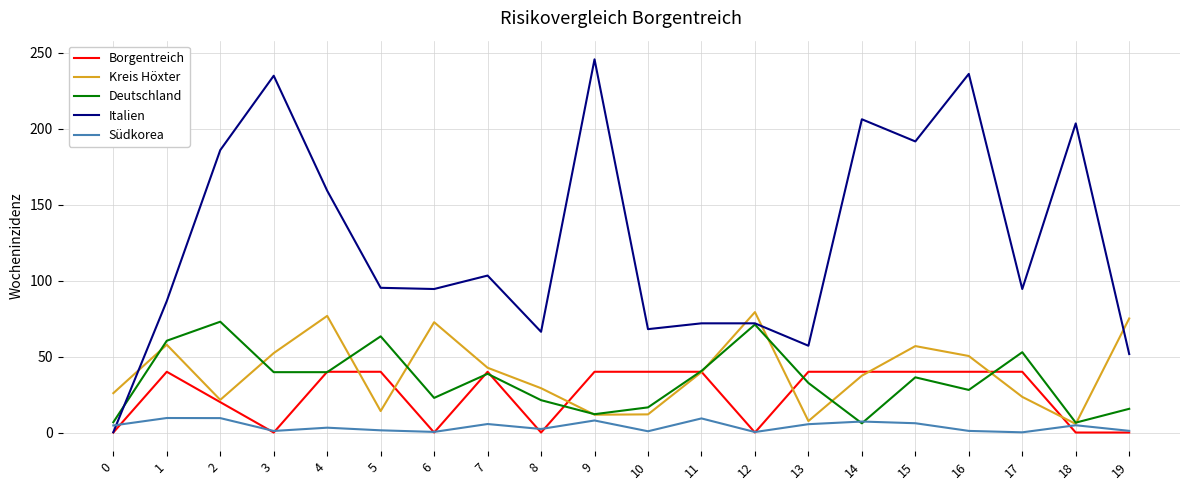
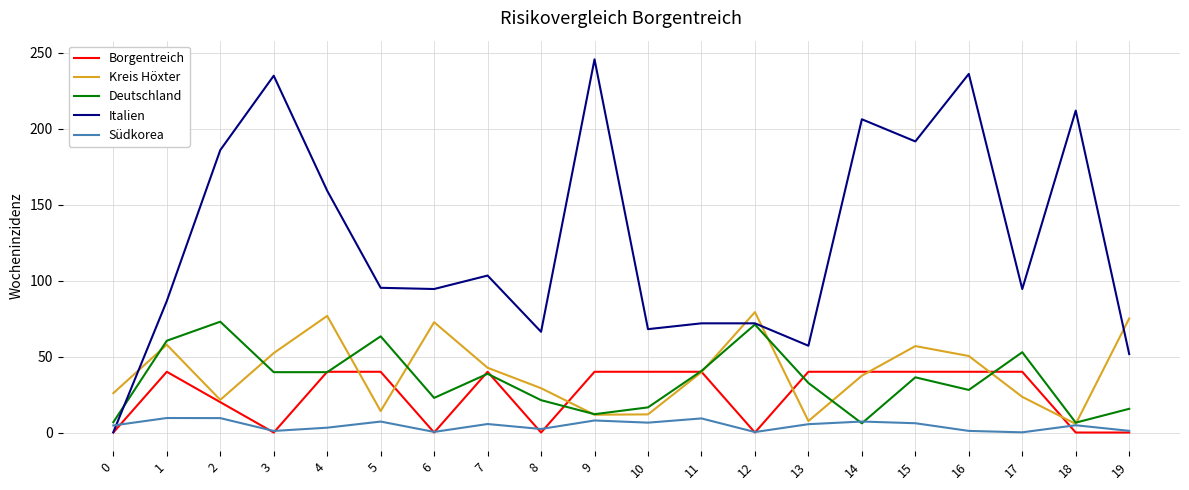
Südkorea, 5: 1 -> 7
Südkorea, 10: 1 -> 7
Italien, 18: 204 -> 212
